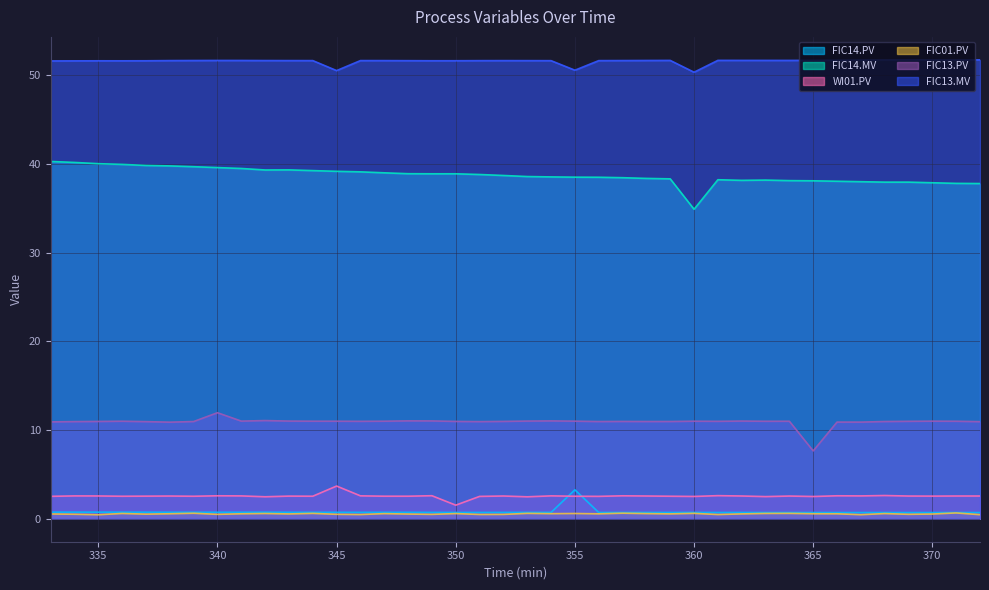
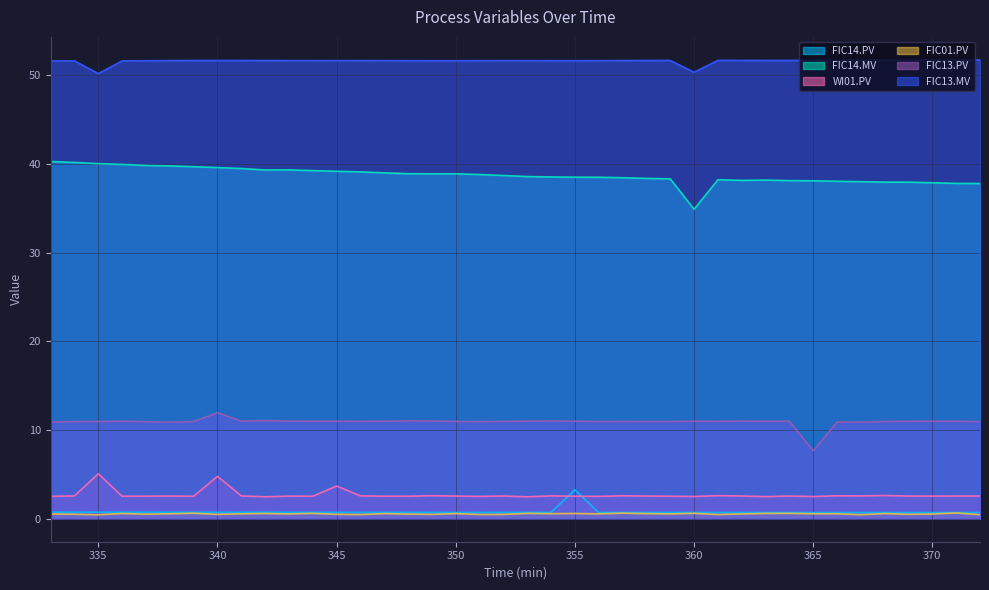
WI01.PV, 335: 3 -> 5
FIC13.MV, 335: 52 -> 50
WI01.PV, 340: 3 -> 5
FIC13.MV, 345: 51 -> 52
WI01.PV, 350: 2 -> 3
FIC13.MV, 355: 51 -> 52
